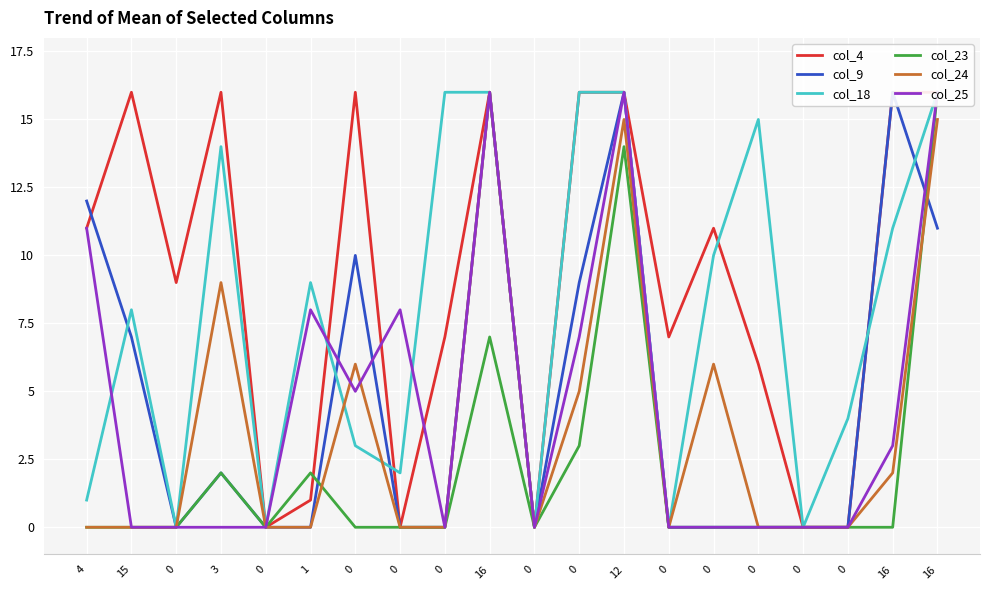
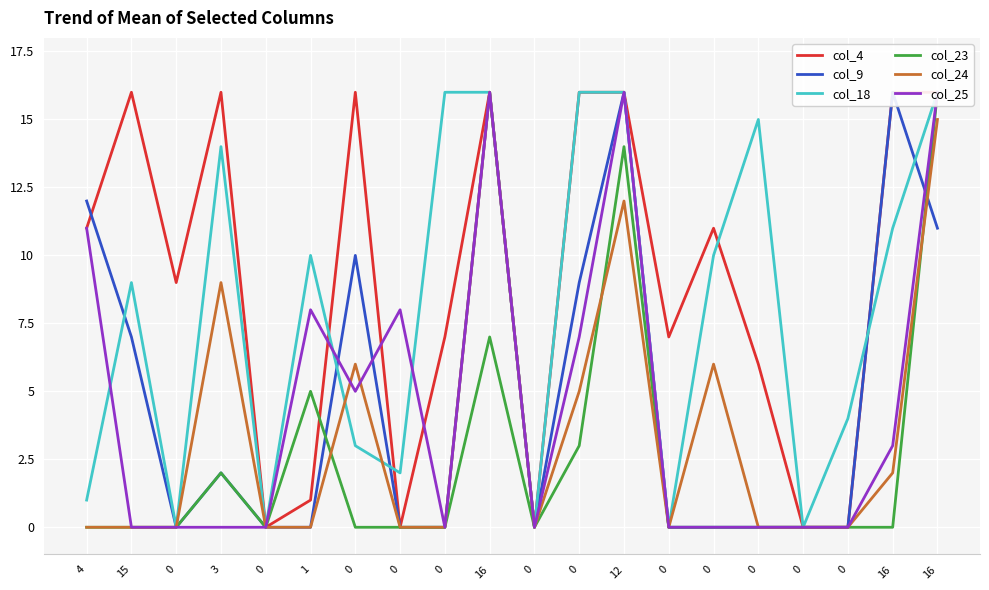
col_18, 15: 8 -> 9
col_18, 1: 9 -> 10
col_23, 1: 2 -> 5
col_24, 12: 15 -> 12
